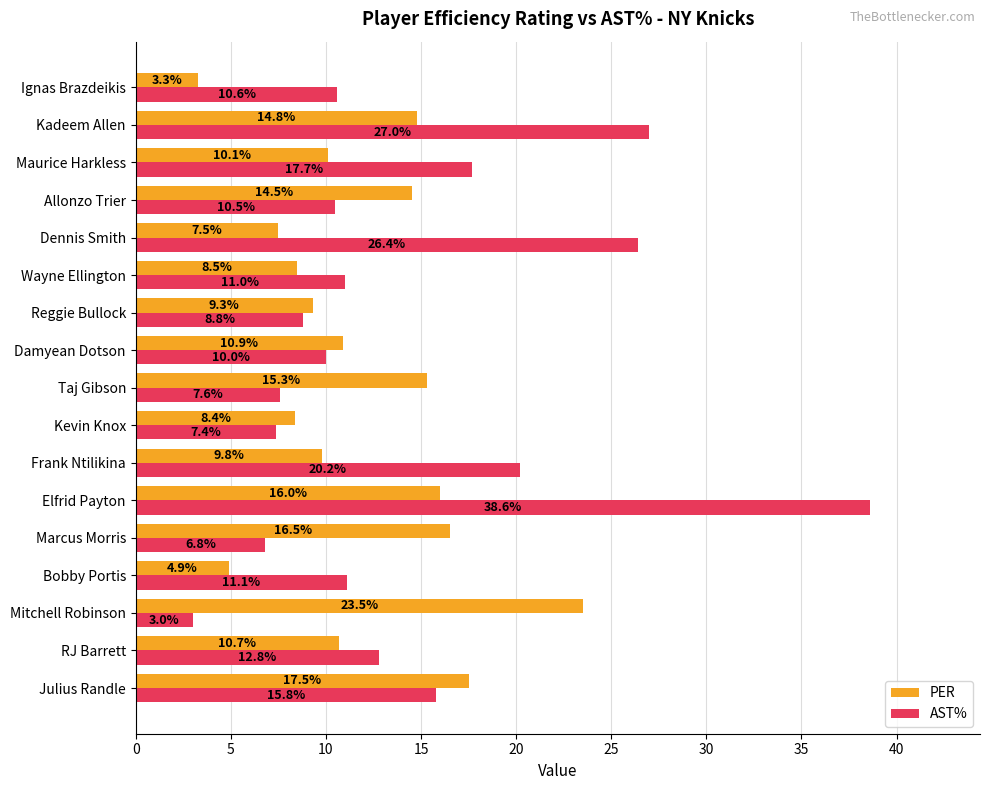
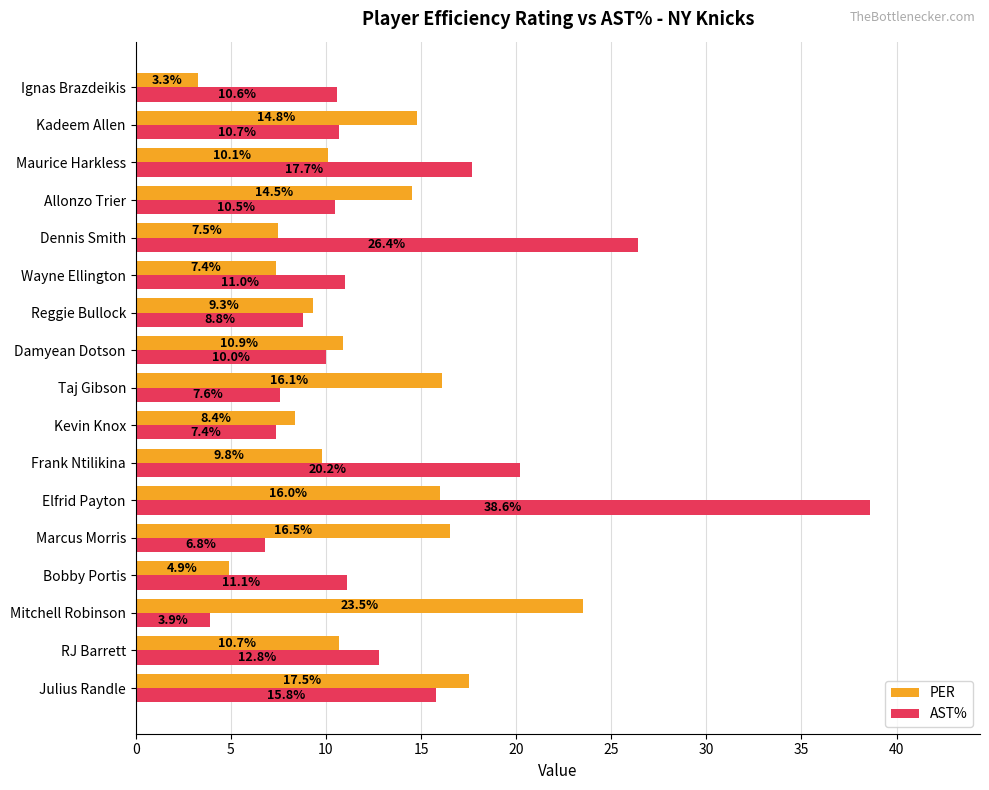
AST%, Kadeem Allen: 27.0% -> 10.7%
PER, Wayne Ellington: 8.5% -> 7.4%
PER, Taj Gibson: 15.3% -> 16.1%
AST%, Mitchell Robinson: 3.0% -> 3.9%
